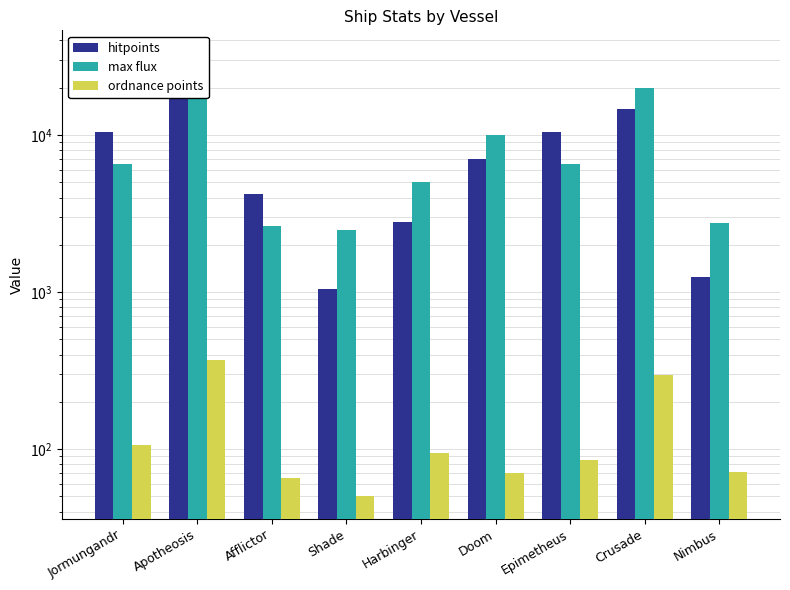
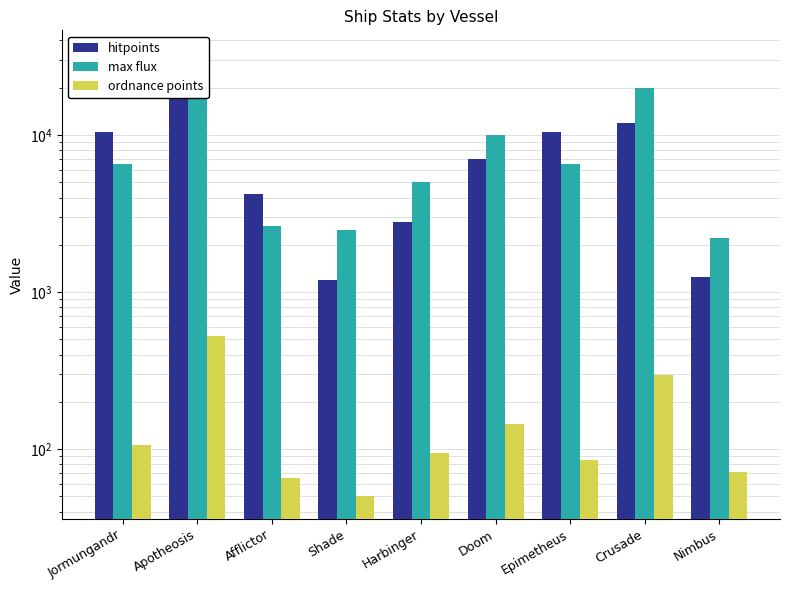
ordnance points, Apotheosis: 370 -> 530
hitpoints, Shade: 1000 -> 1200
ordnance points, Doom: 70 -> 150
hitpoints, Crusade: 15000 -> 12000
max flux, Nimbus: 2800 -> 2200
